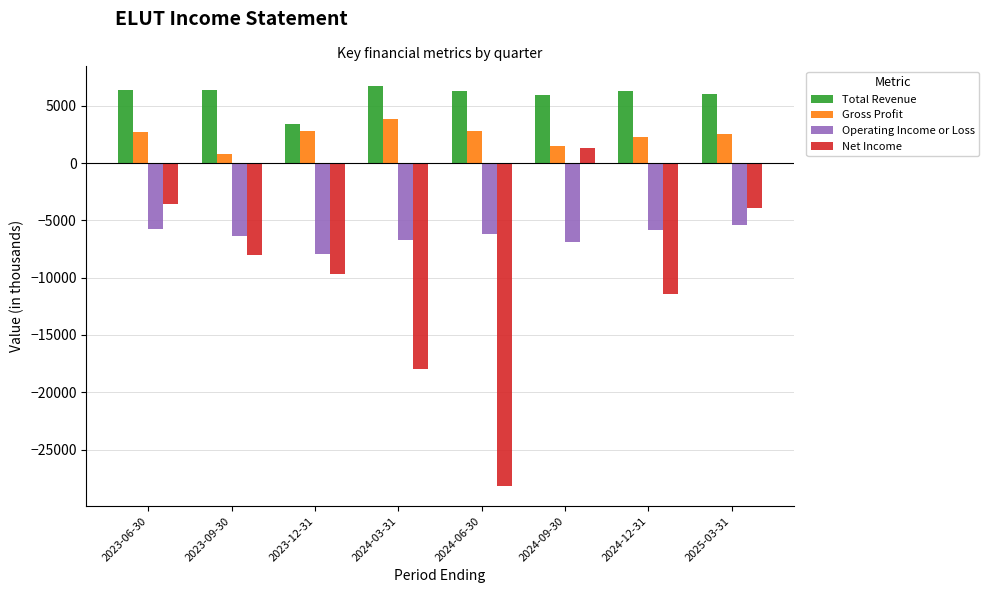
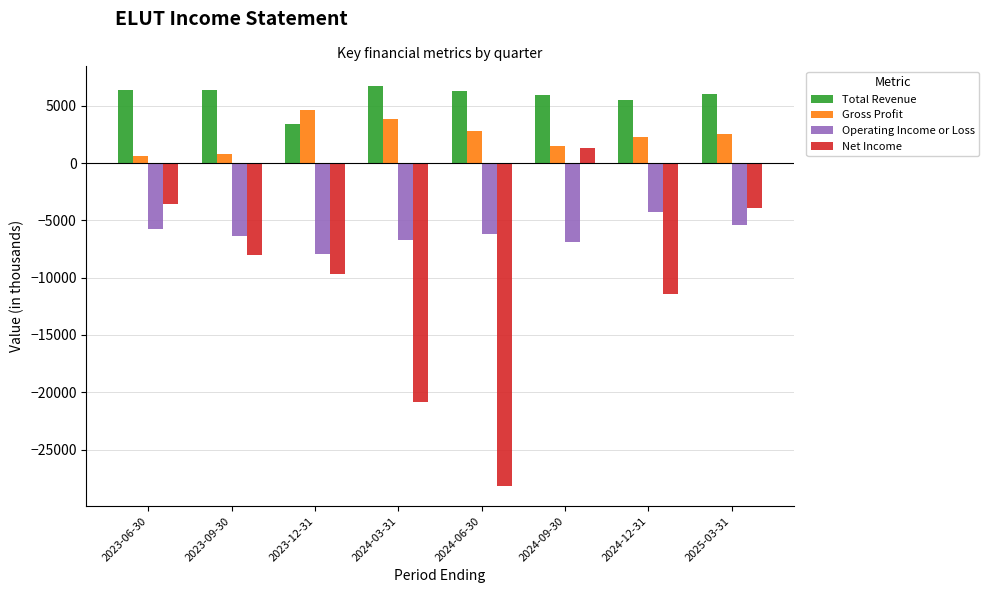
Gross Profit, 2023-06-30: 2700 -> 600
Gross Profit, 2023-12-31: 2800 -> 4600
Net Income, 2024-03-31: -18000 -> -20900
Total Revenue, 2024-12-31: 6300 -> 5500
Operating Income or Loss, 2024-12-31: -5800 -> -4300
